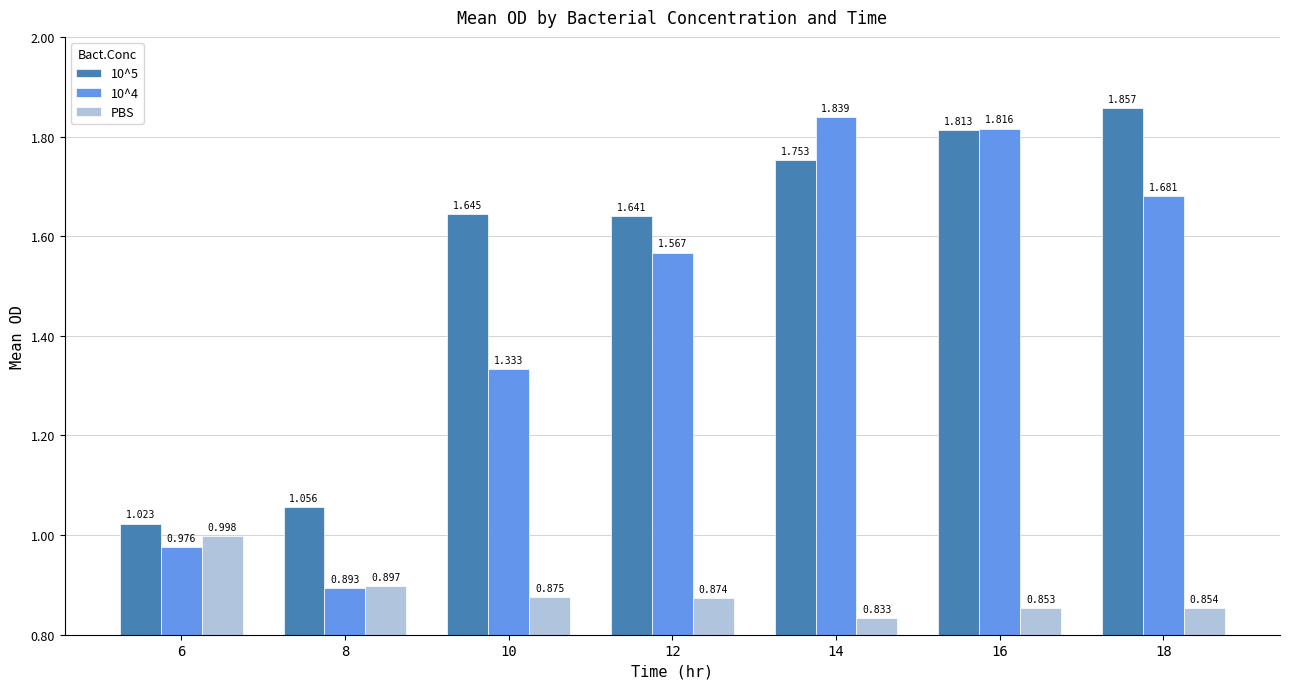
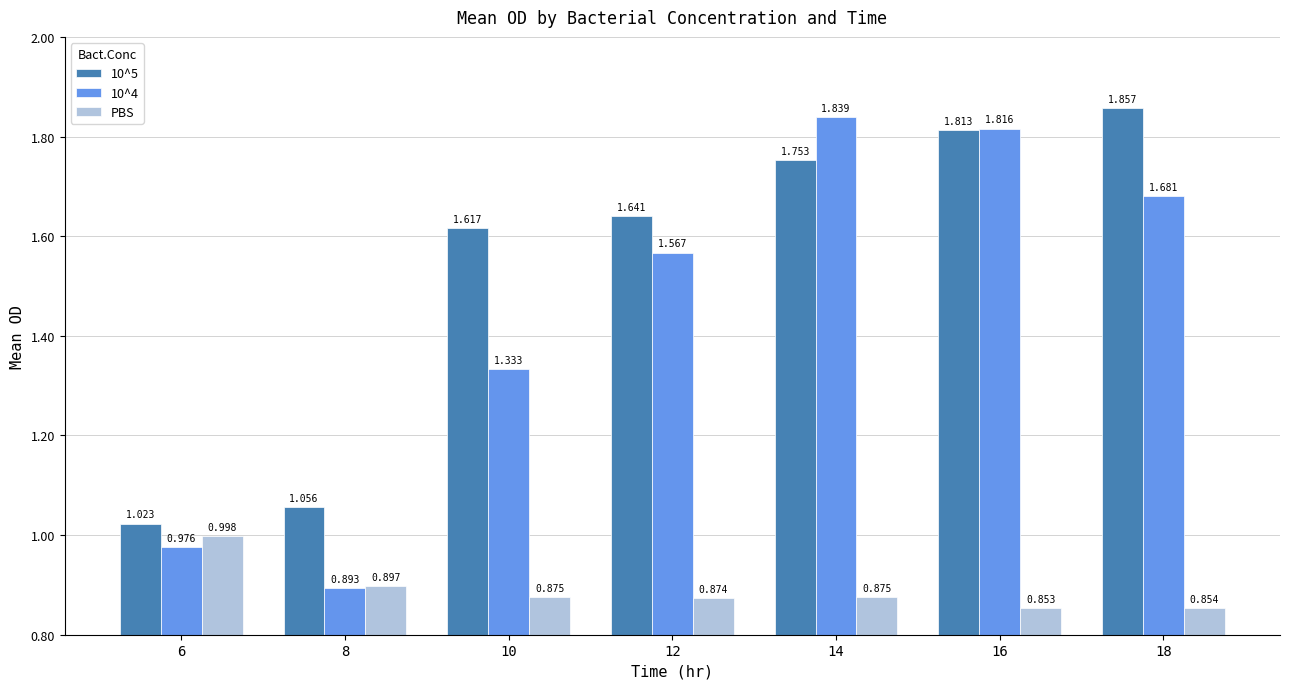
10^5, 10: 1.645 -> 1.617
PBS, 14: 0.833 -> 0.875
